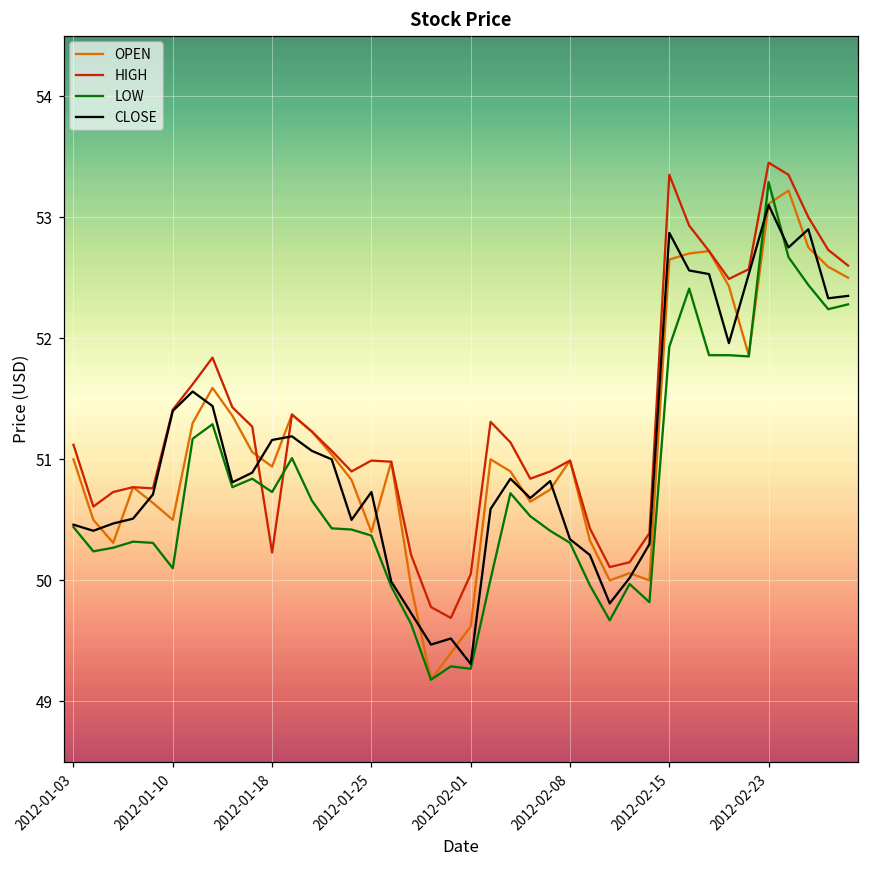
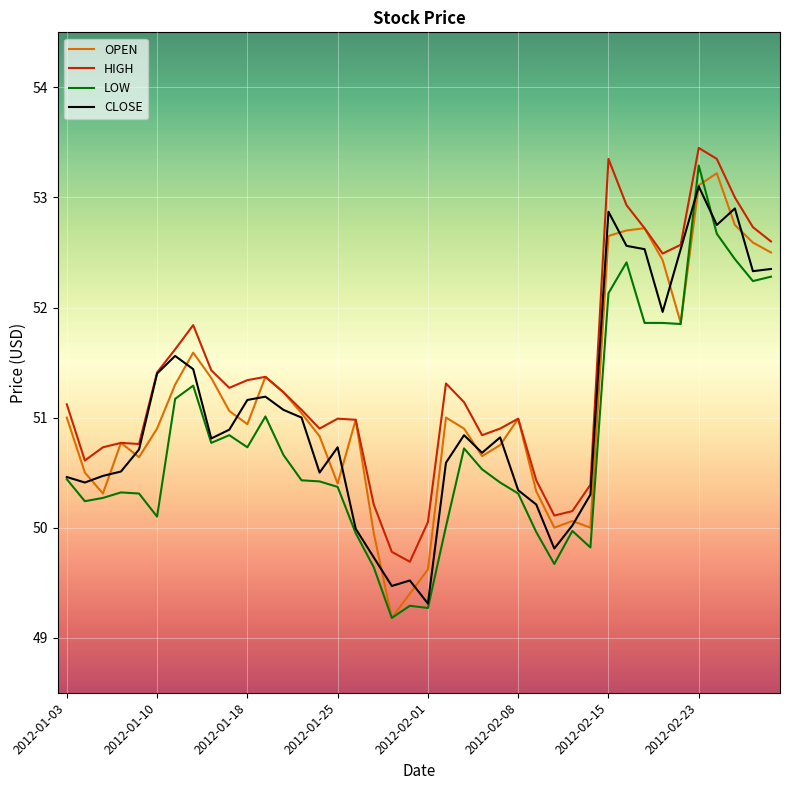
OPEN, 2012-01-10: 50.5 -> 50.9
HIGH, 2012-01-18: 50.23 -> 51.34
LOW, 2012-02-15: 51.93 -> 52.13
